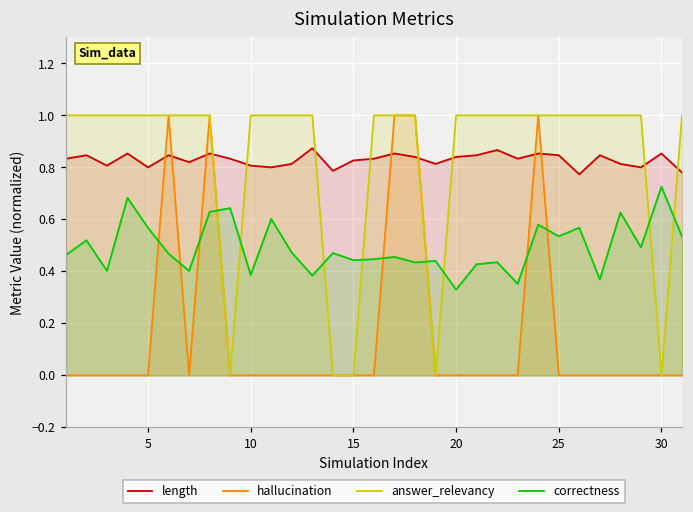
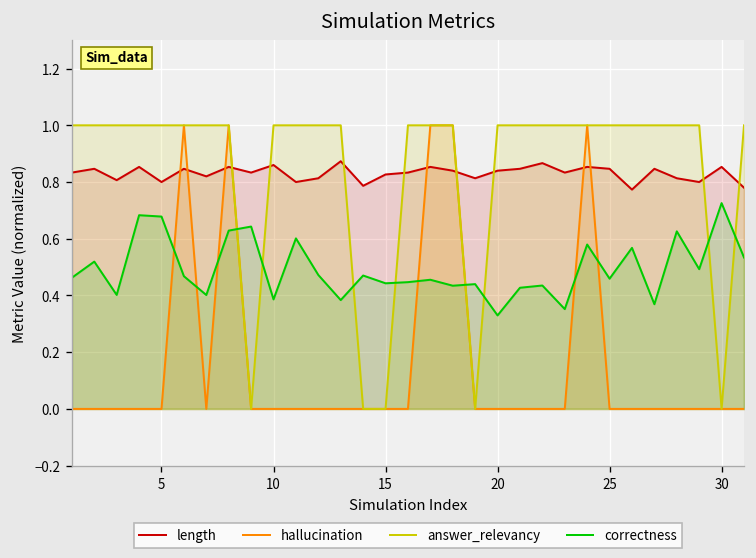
correctness, 5: 0.57 -> 0.68
length, 10: 0.81 -> 0.86
correctness, 25: 0.53 -> 0.46
